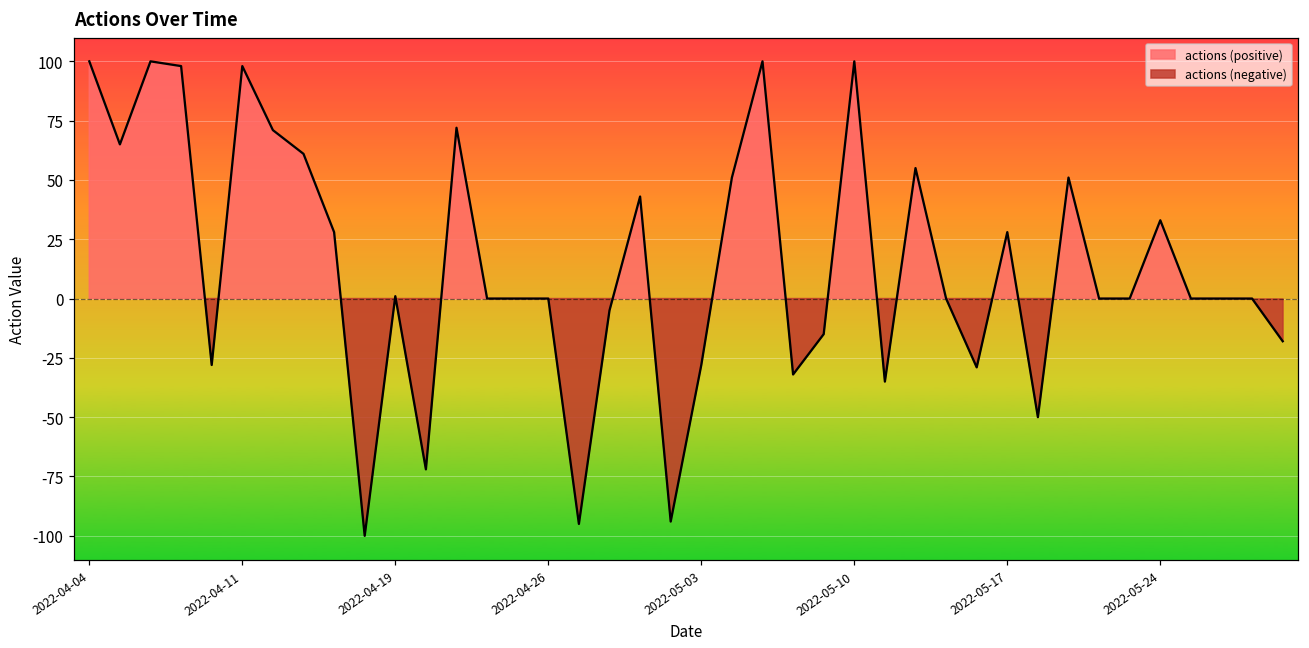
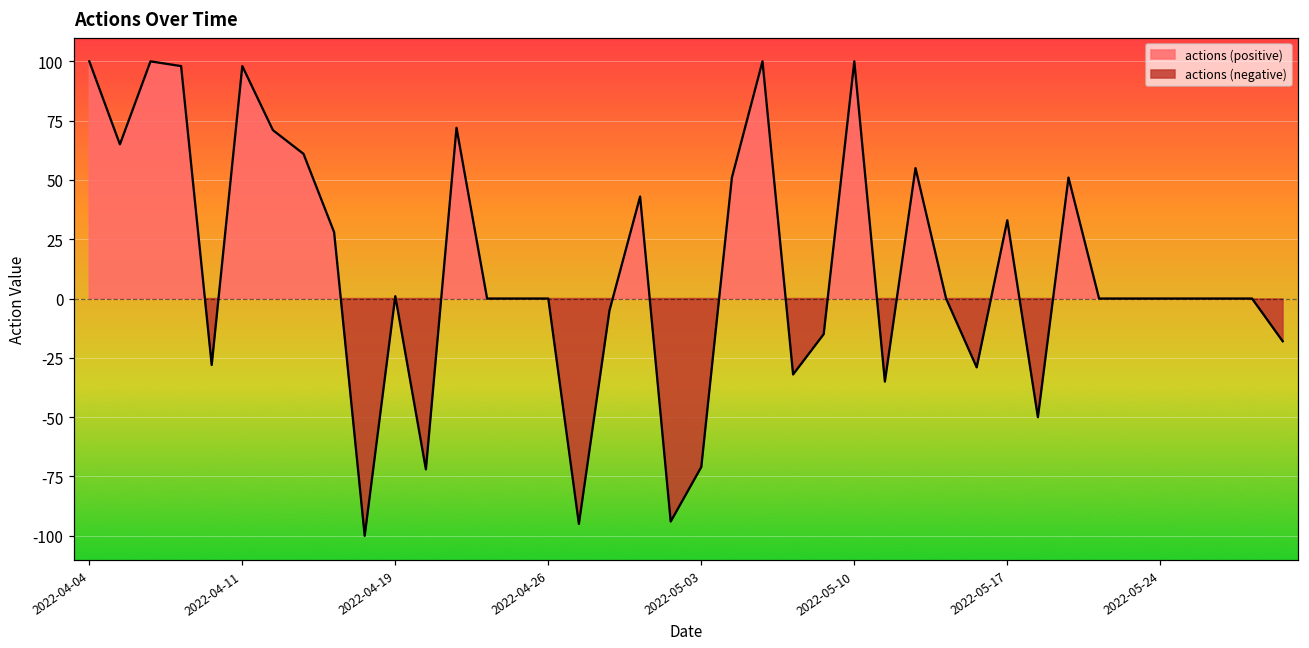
2022-05-03: -28 -> -71
2022-05-17: 28 -> 33
2022-05-24: 33 -> 0
